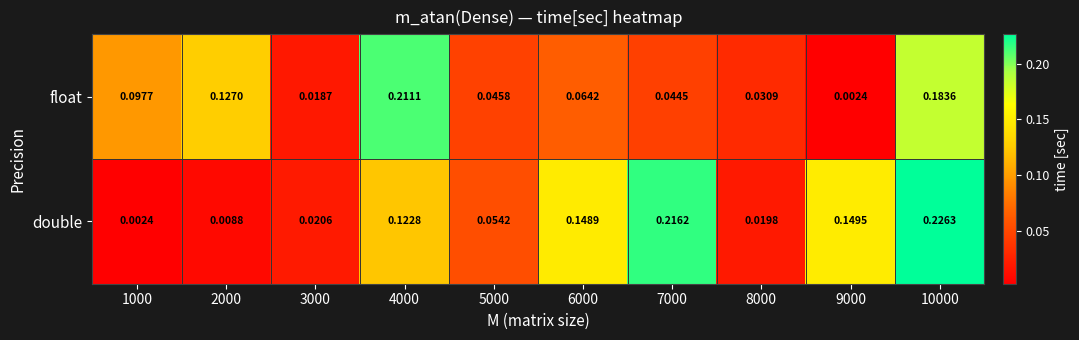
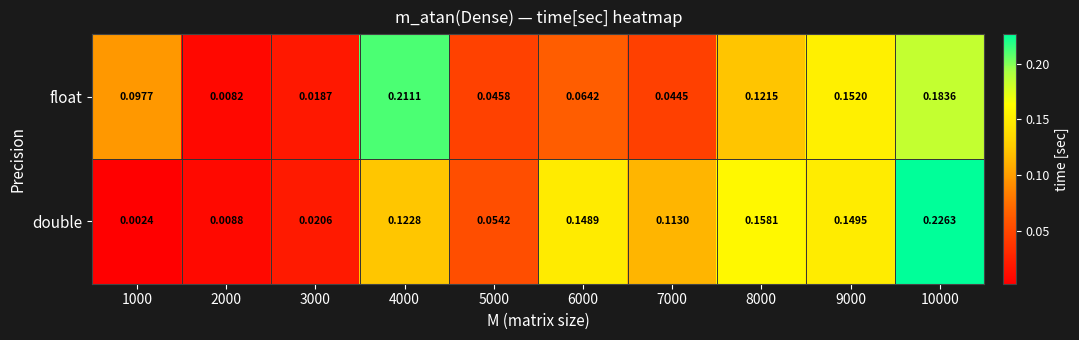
float, 2000: 0.1270 -> 0.0082
float, 8000: 0.0309 -> 0.1215
float, 9000: 0.0024 -> 0.1520
double, 7000: 0.2162 -> 0.1130
double, 8000: 0.0198 -> 0.1581
